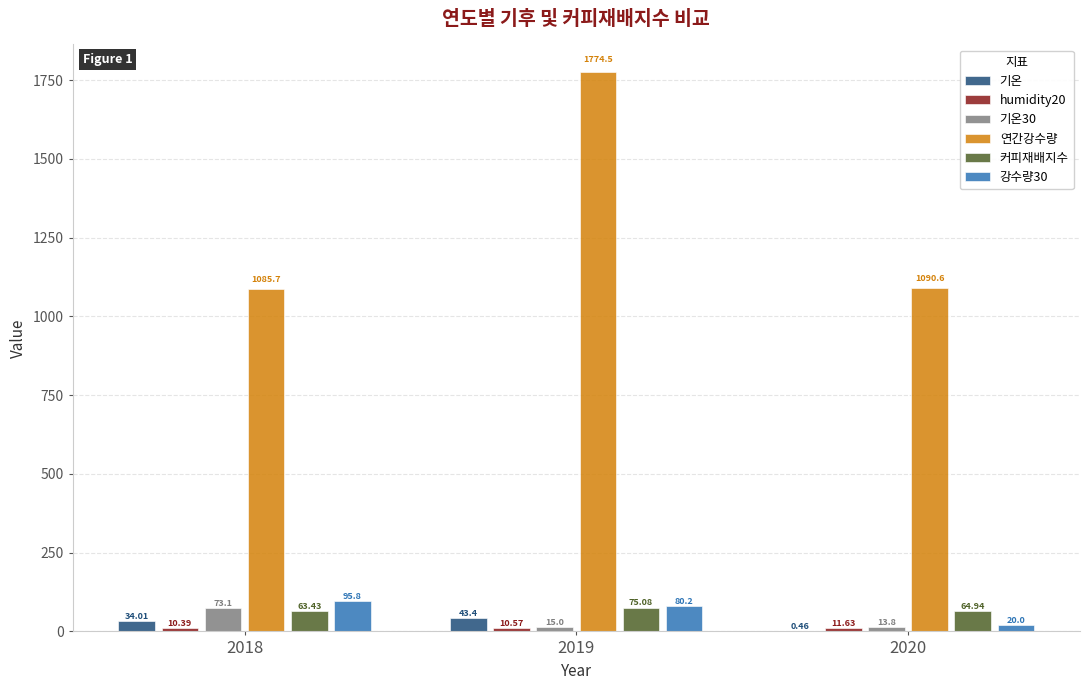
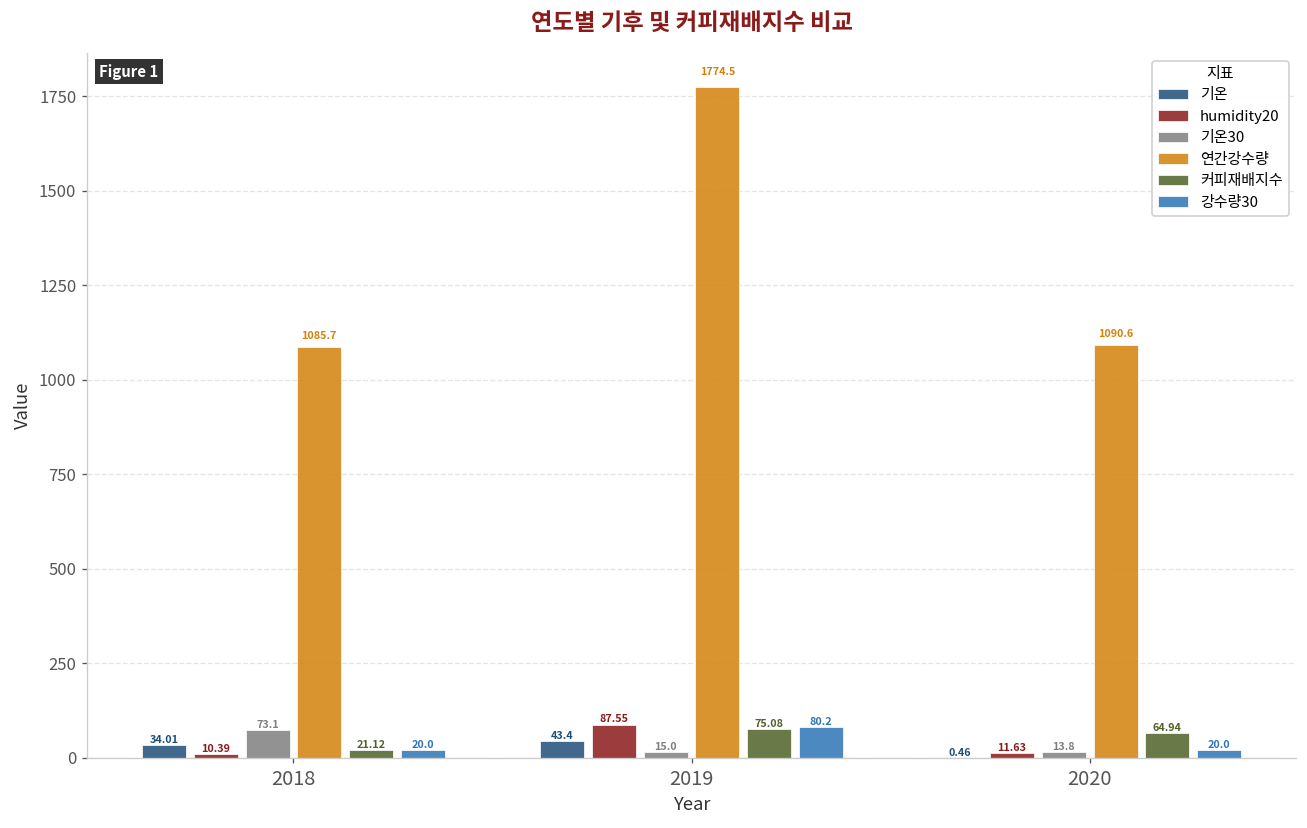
커피재배지수, 2018: 63.43 -> 21.12
강수량30, 2018: 95.8 -> 20.0
humidity20, 2019: 10.57 -> 87.55
